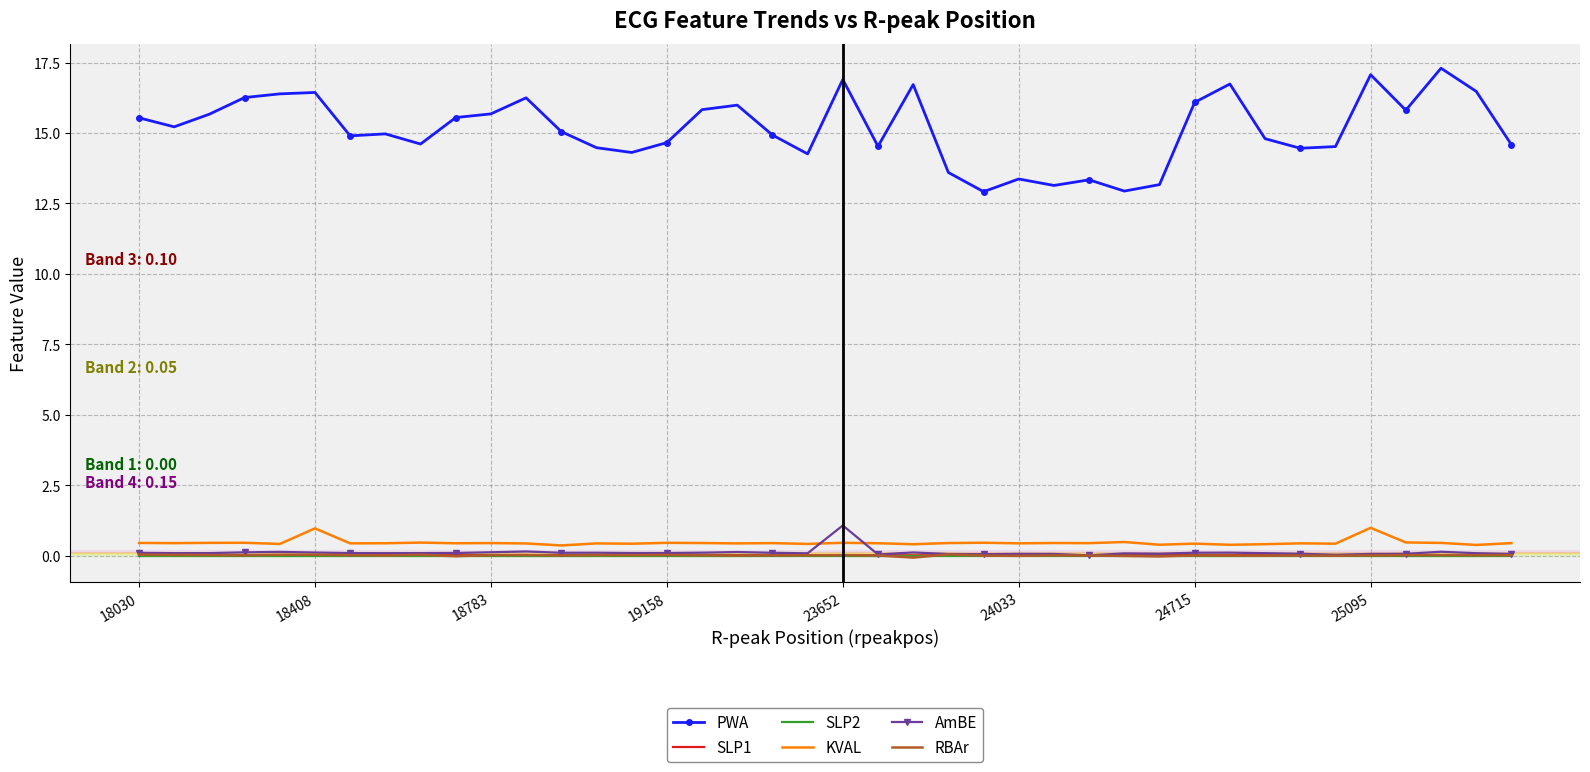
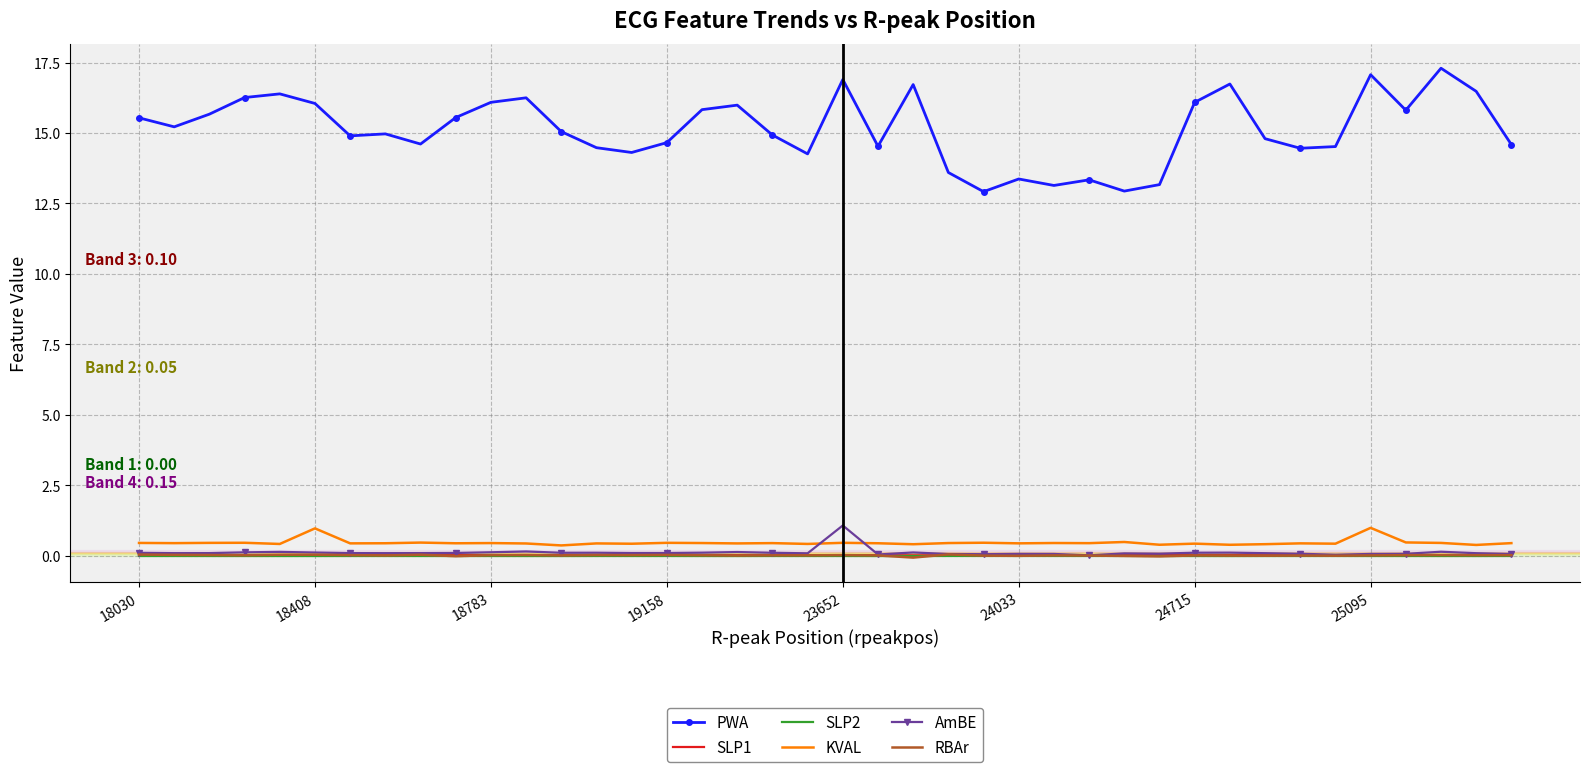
PWA, 18408: 16.4 -> 16.1
PWA, 18783: 15.7 -> 16.1
